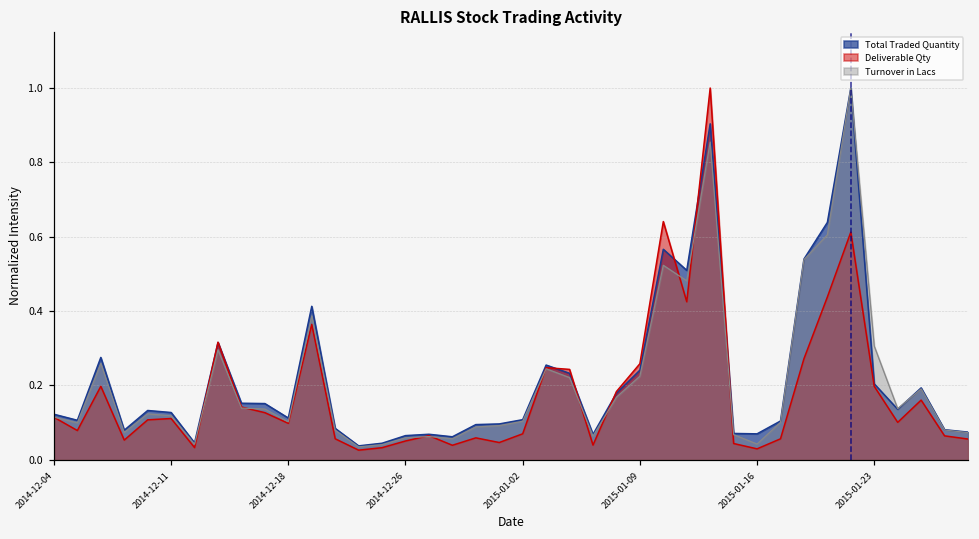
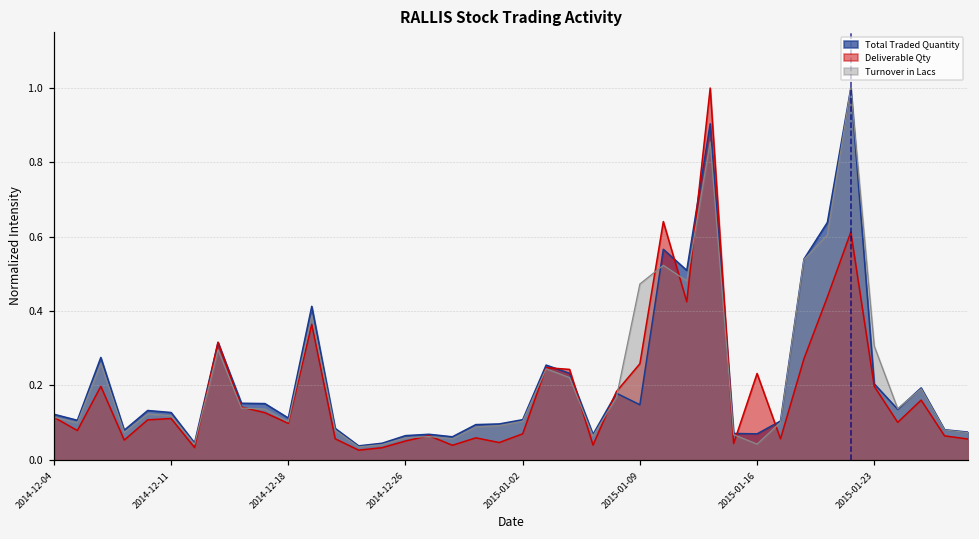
Total Traded Quantity, 2015-01-09: 0.24 -> 0.15
Turnover in Lacs, 2015-01-09: 0.22 -> 0.47
Deliverable Qty, 2015-01-16: 0.03 -> 0.23
